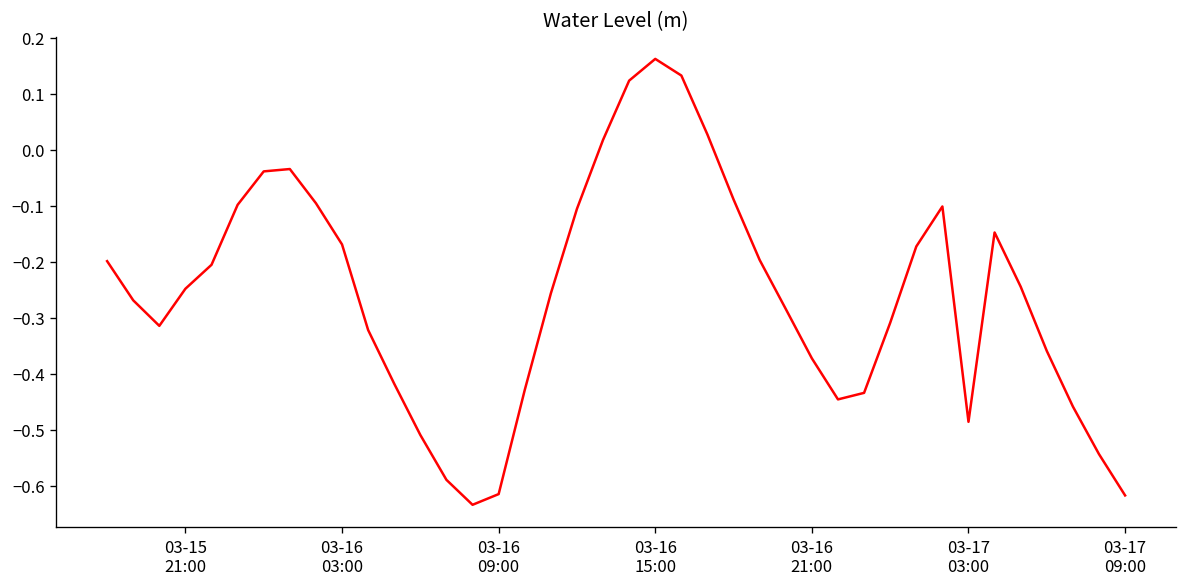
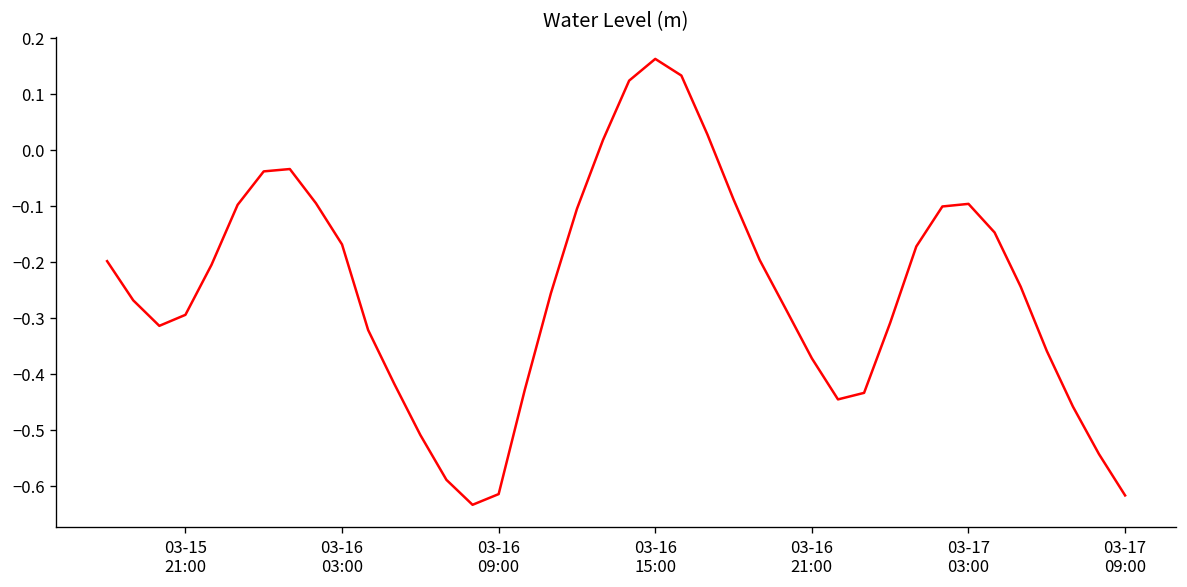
03-15 21:00: -0.25 -> -0.29
03-17 03:00: -0.49 -> -0.10
